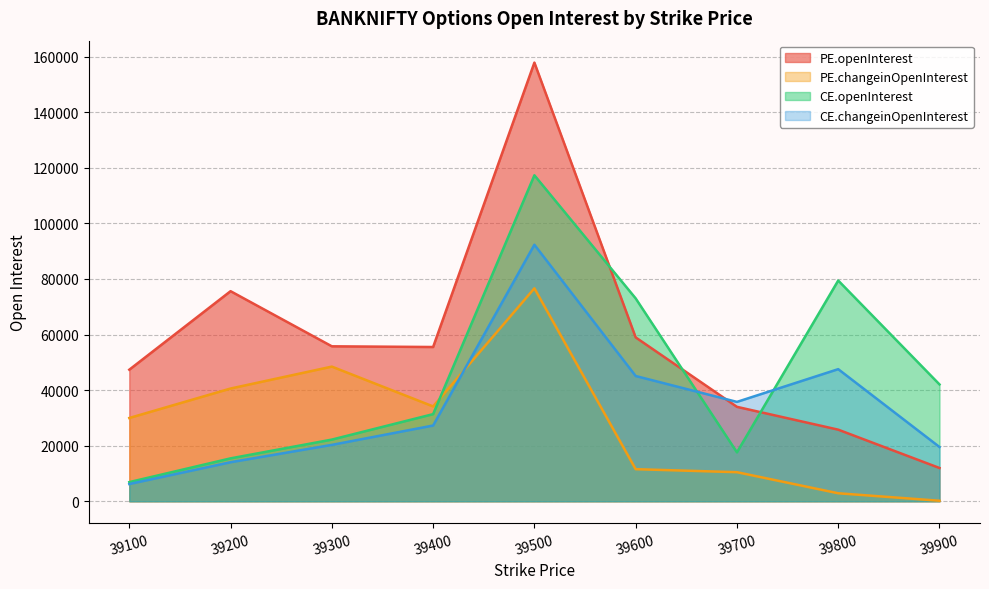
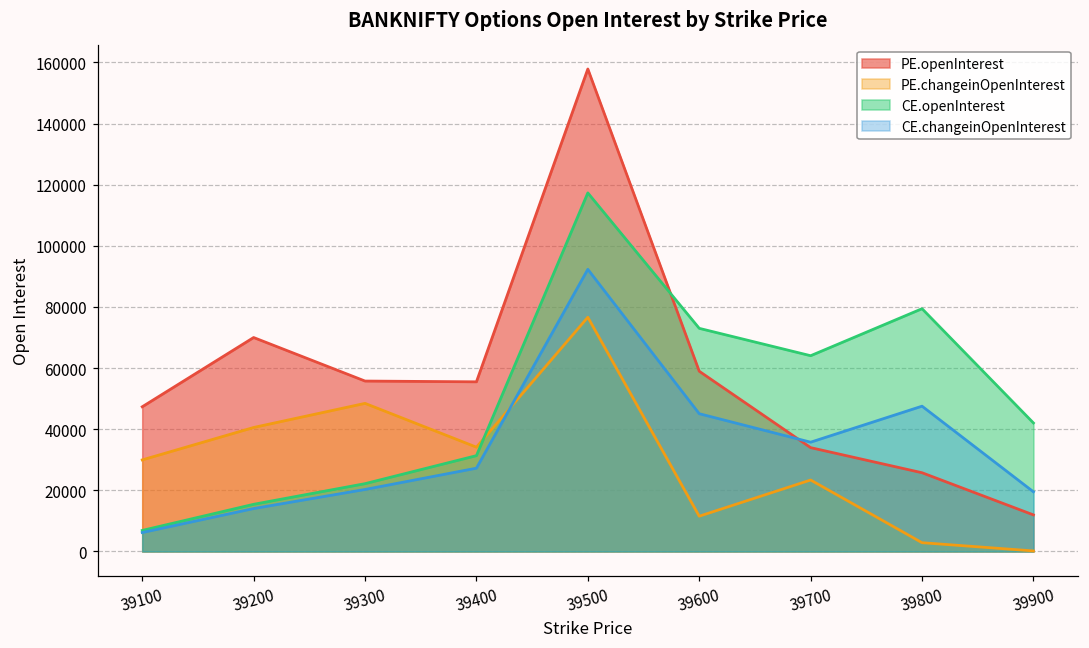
PE.openInterest, 39200: 76000 -> 70000
PE.changeinOpenInterest, 39700: 10000 -> 23000
CE.openInterest, 39700: 18000 -> 64000
